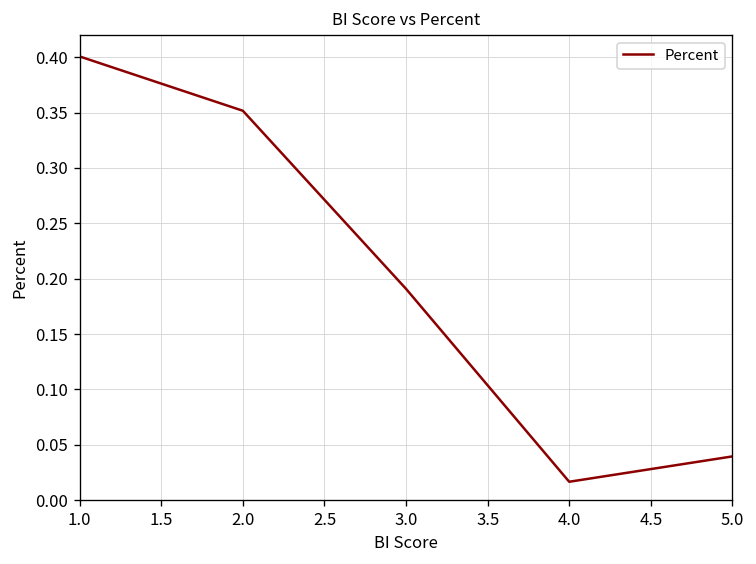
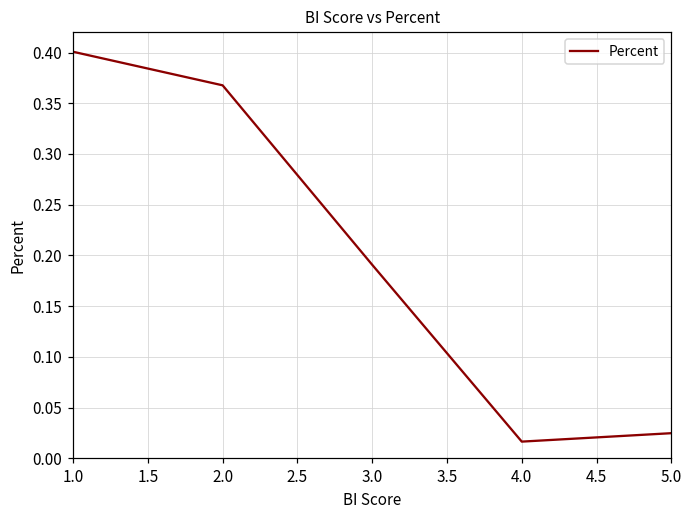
2.0: 0.35 -> 0.37
5.0: 0.04 -> 0.02
